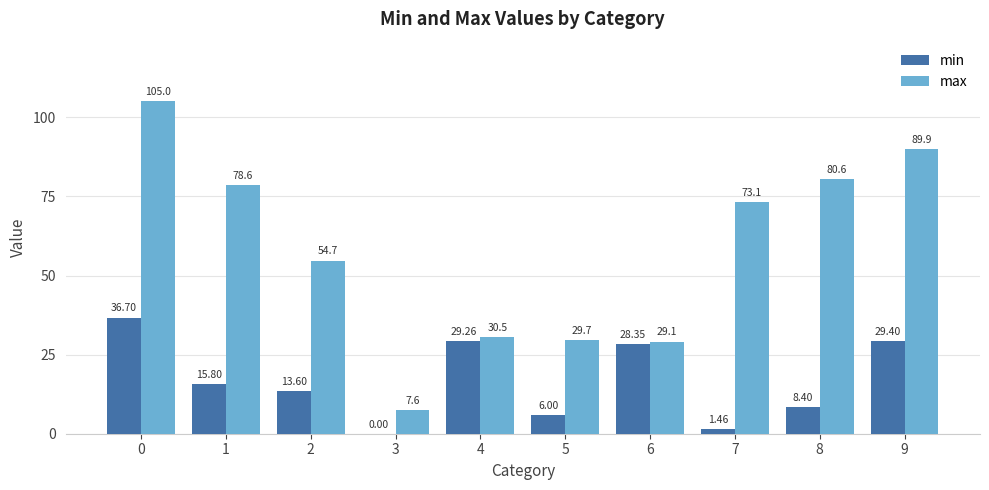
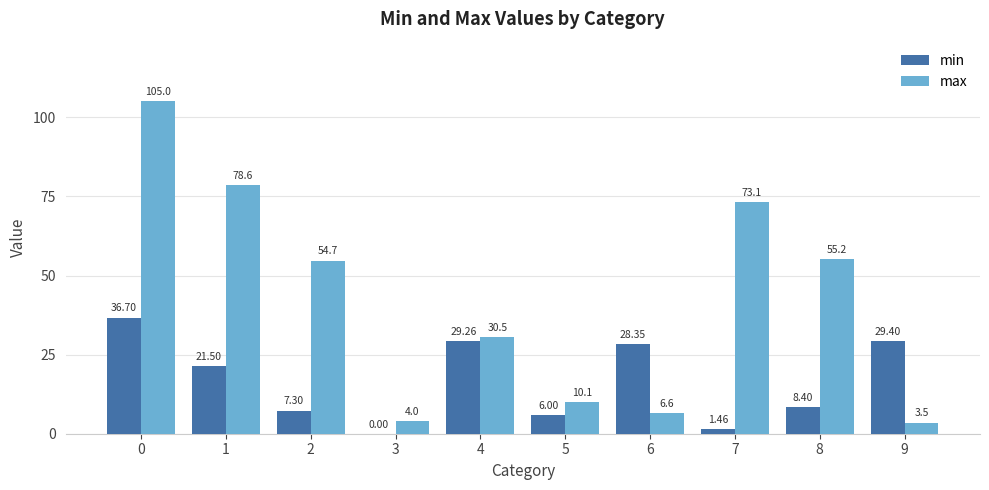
min, 1: 15.80 -> 21.50
min, 2: 13.60 -> 7.30
max, 3: 7.6 -> 4.0
max, 5: 29.7 -> 10.1
max, 6: 29.1 -> 6.6
max, 8: 80.6 -> 55.2
max, 9: 89.9 -> 3.5
